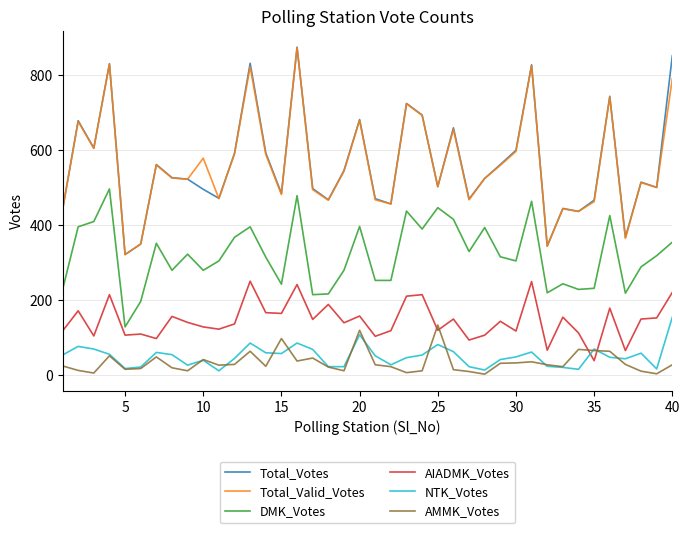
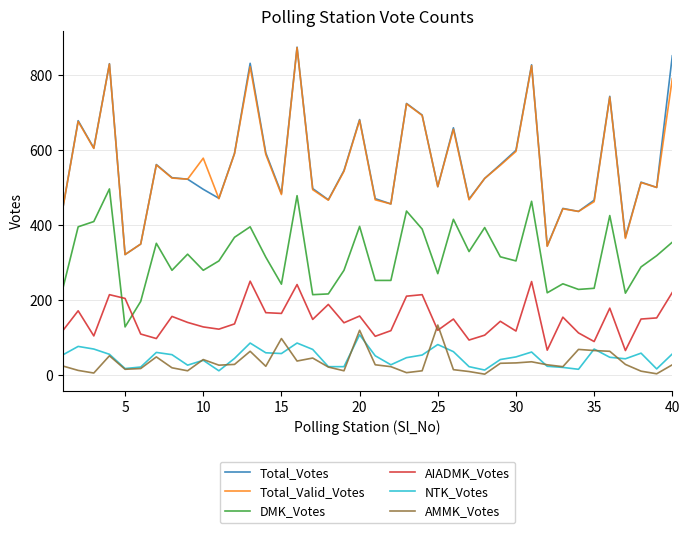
AIADMK_Votes, 5: 110 -> 200
DMK_Votes, 25: 450 -> 270
AIADMK_Votes, 35: 40 -> 90
NTK_Votes, 40: 150 -> 60
